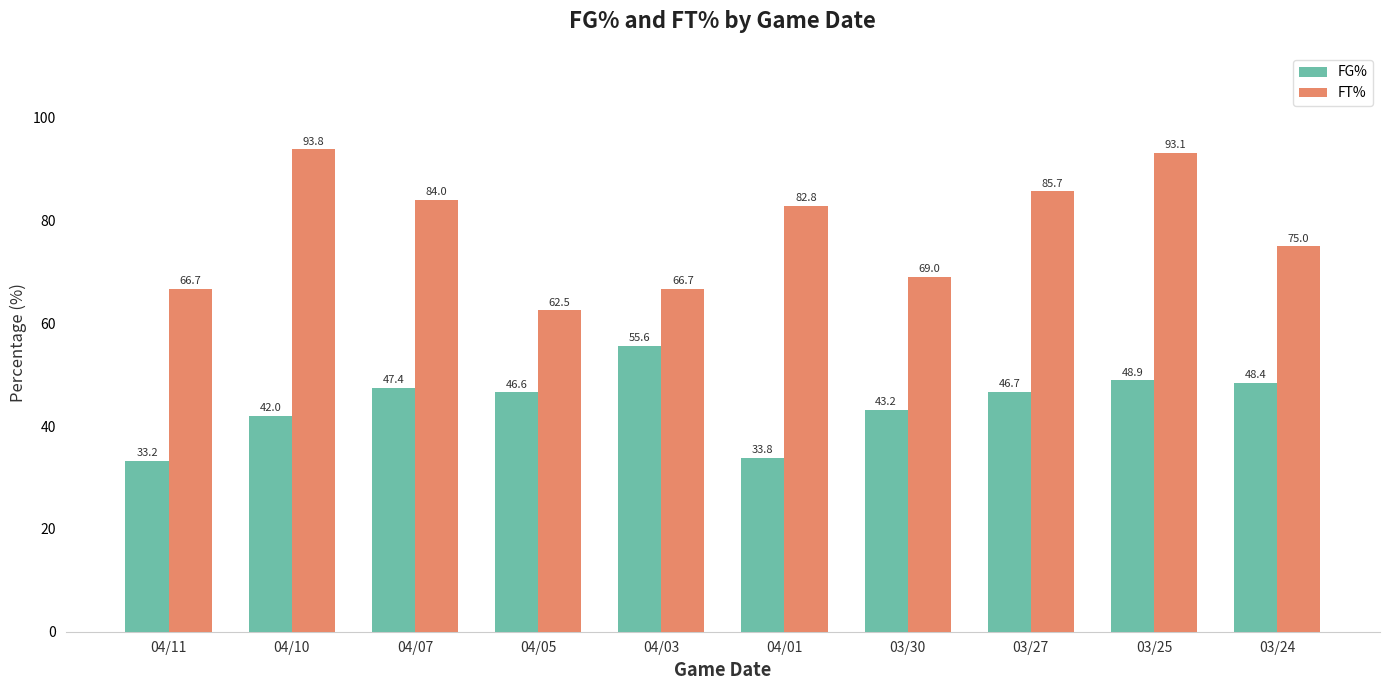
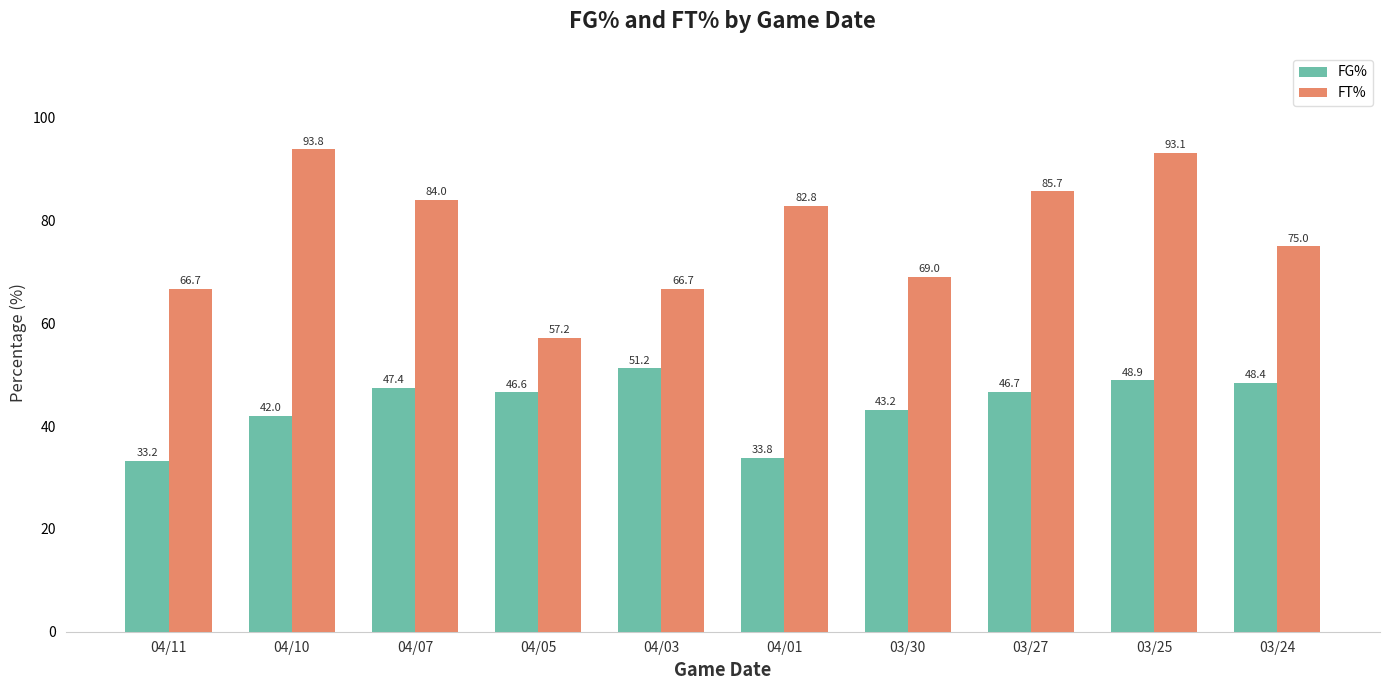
FT%, 04/05: 62.5 -> 57.2
FG%, 04/03: 55.6 -> 51.2
